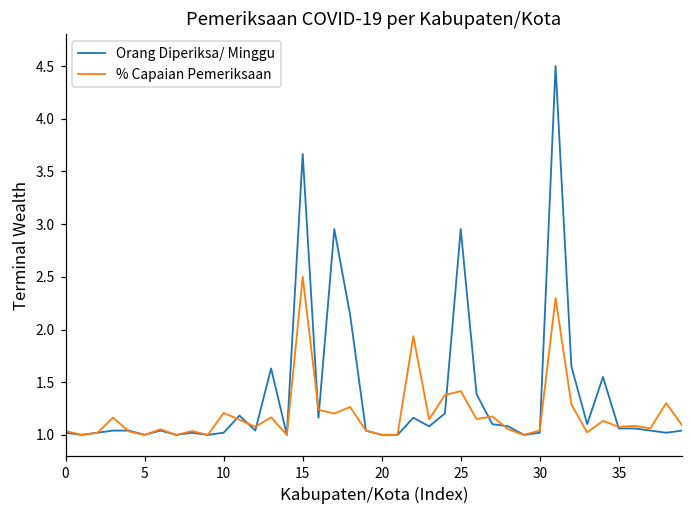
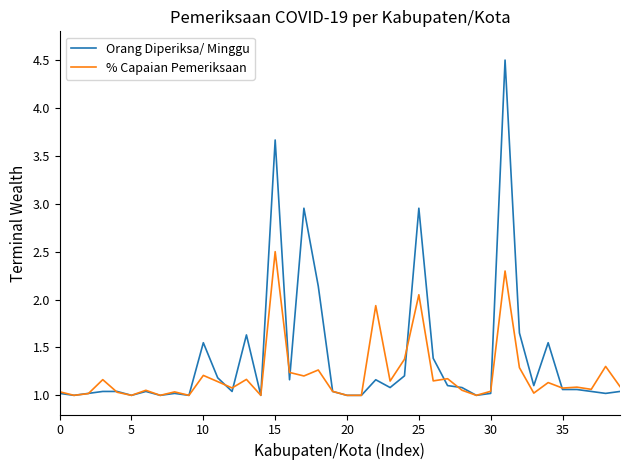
Orang Diperiksa/ Minggu, 10: 1.0 -> 1.5
% Capaian Pemeriksaan, 25: 1.4 -> 2.1
